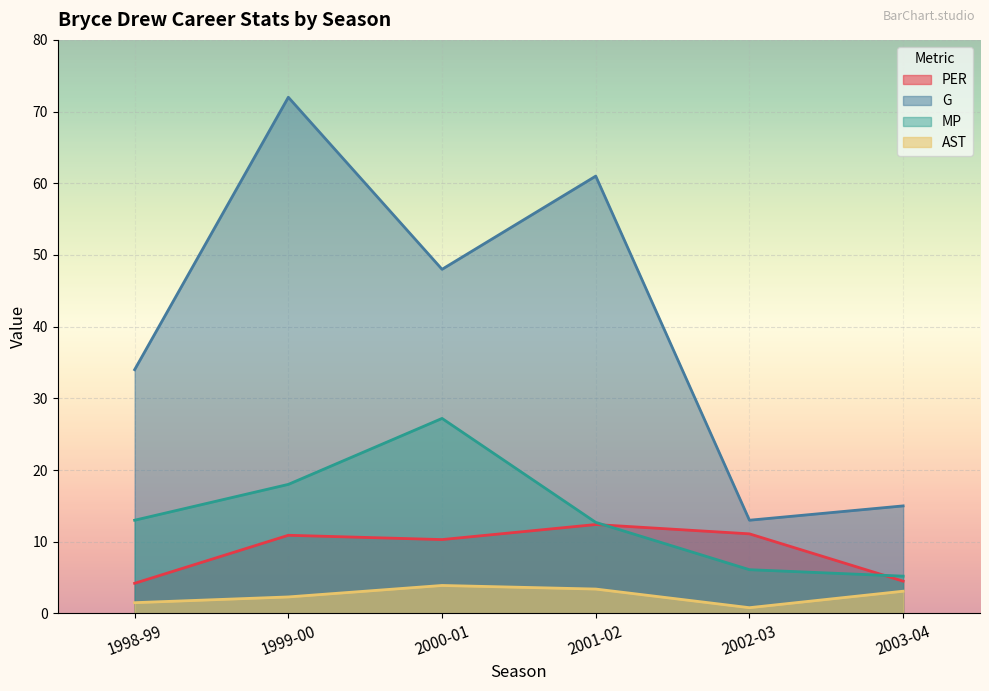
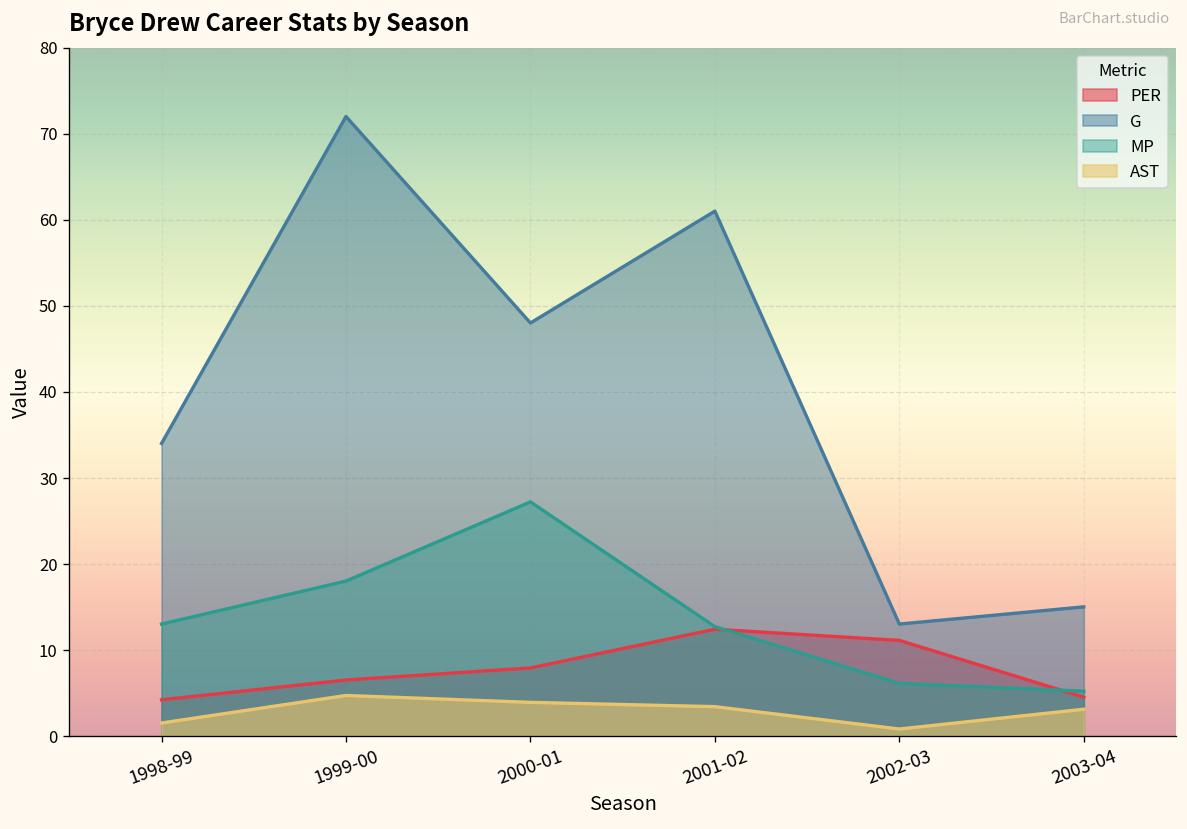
PER, 1999-00: 11 -> 7
AST, 1999-00: 2 -> 5
PER, 2000-01: 10 -> 8
